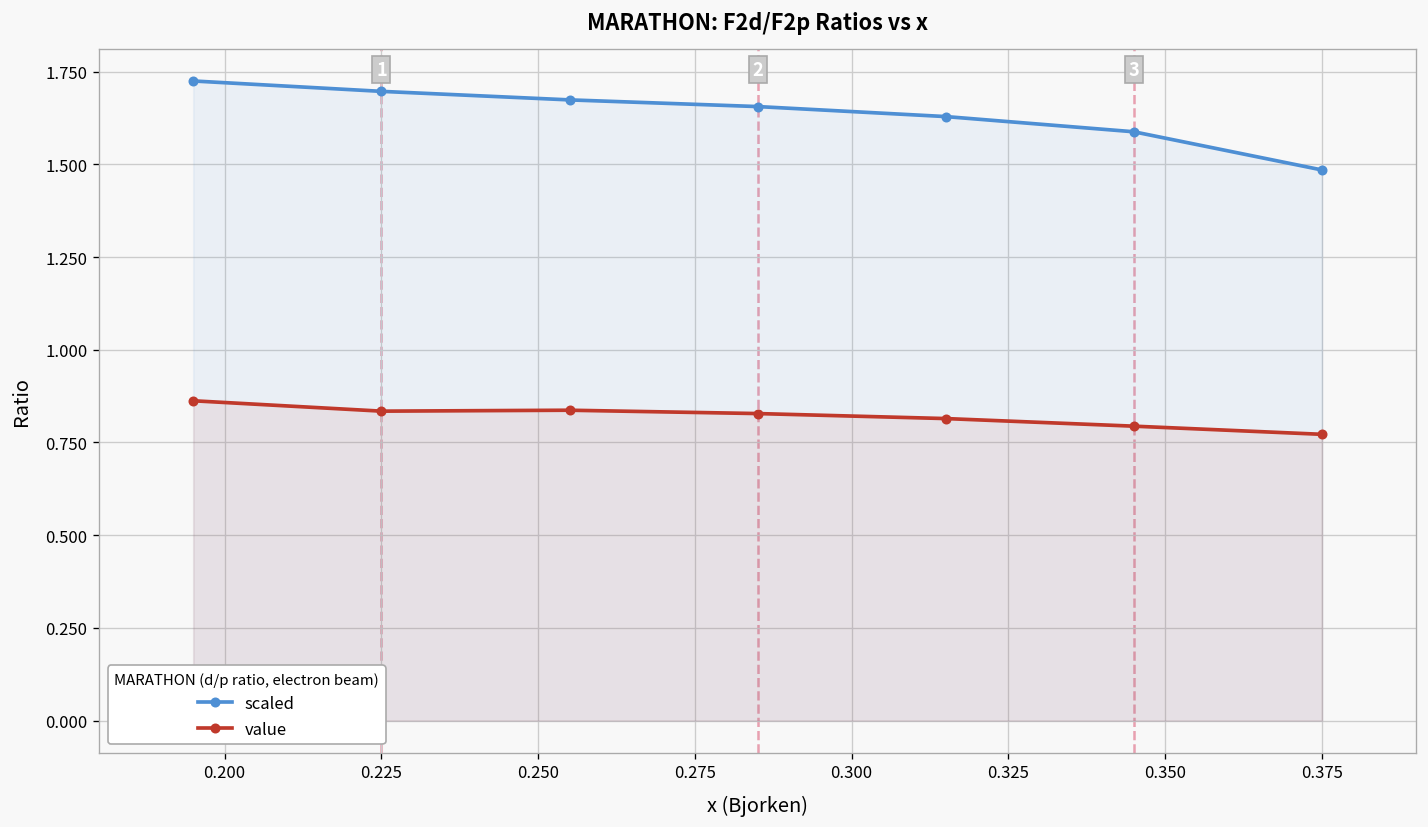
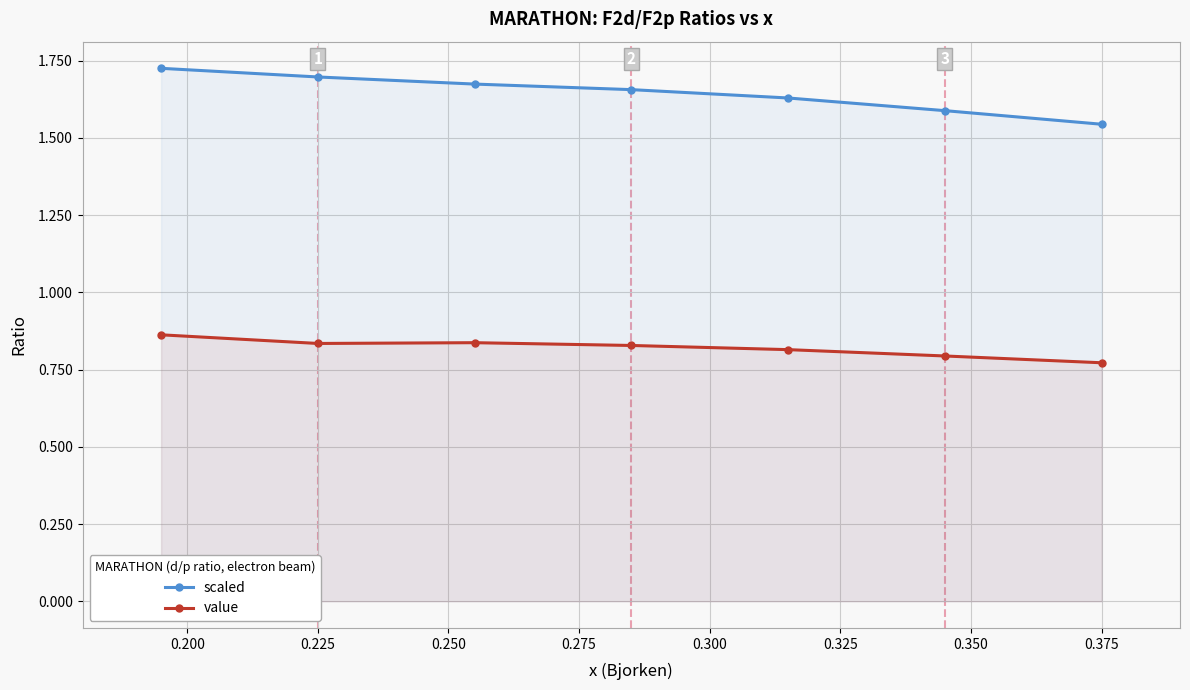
scaled, 0.375: 1.49 -> 1.54
